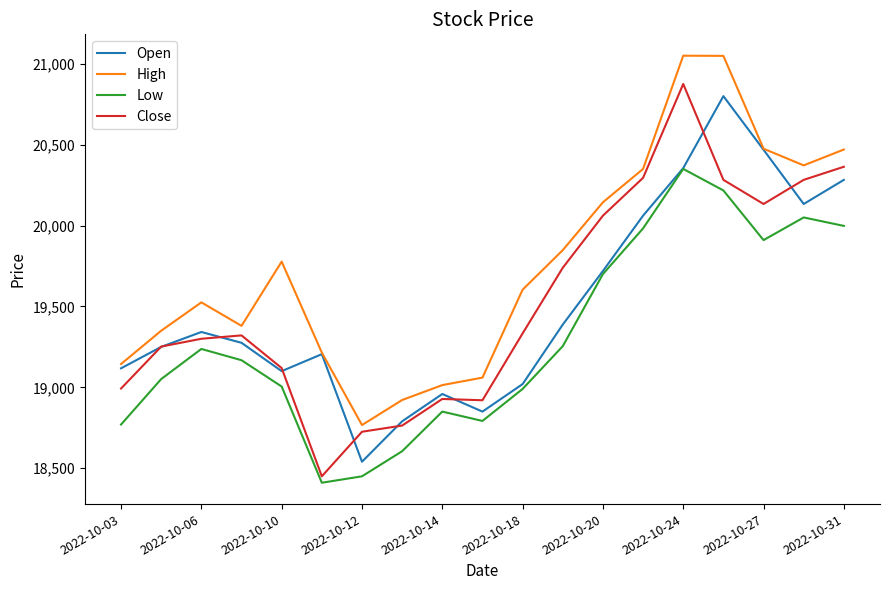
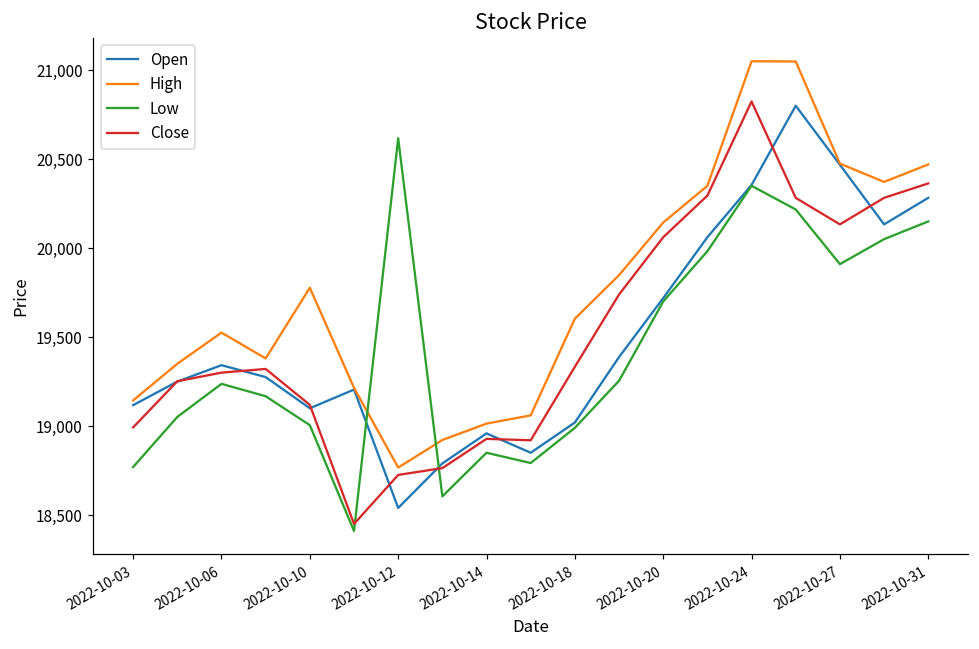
Low, 2022-10-12: 18,450 -> 20,620
Close, 2022-10-24: 20,880 -> 20,820
Low, 2022-10-31: 20,000 -> 20,150
